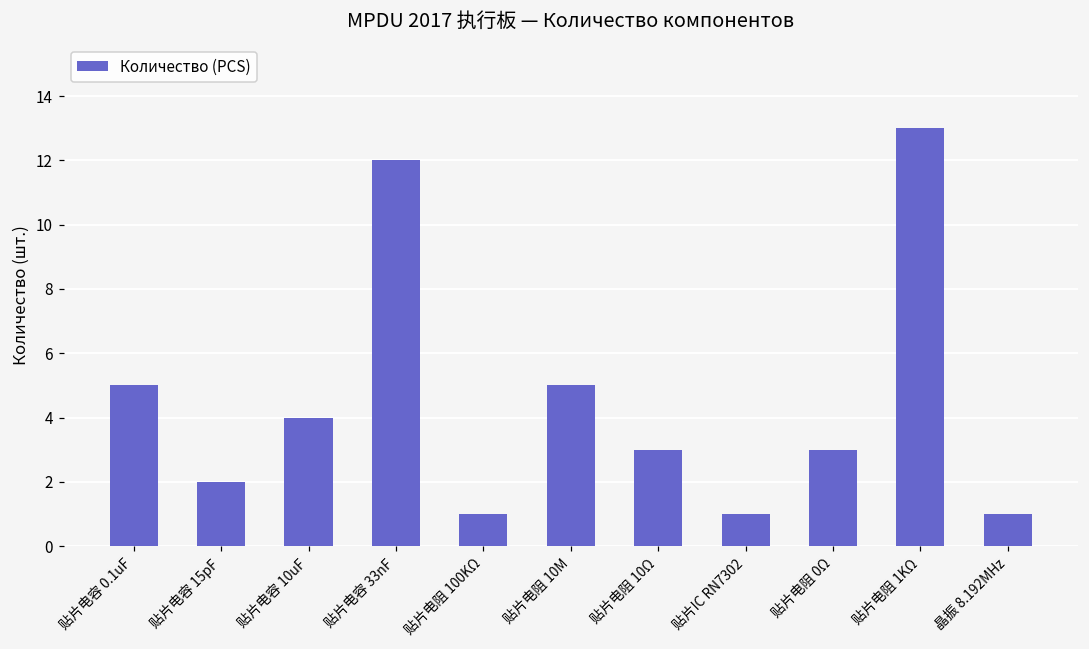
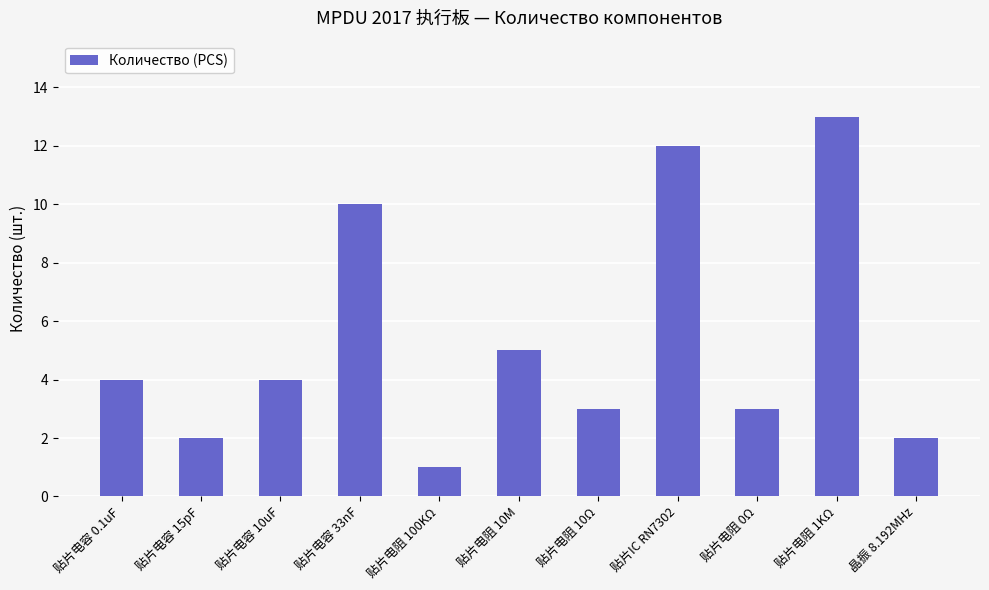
贴片电容 0.1uF: 5 -> 4
贴片电容 33nF: 12 -> 10
贴片IC RN7302: 1 -> 12
晶振 8.192MHz: 1 -> 2
